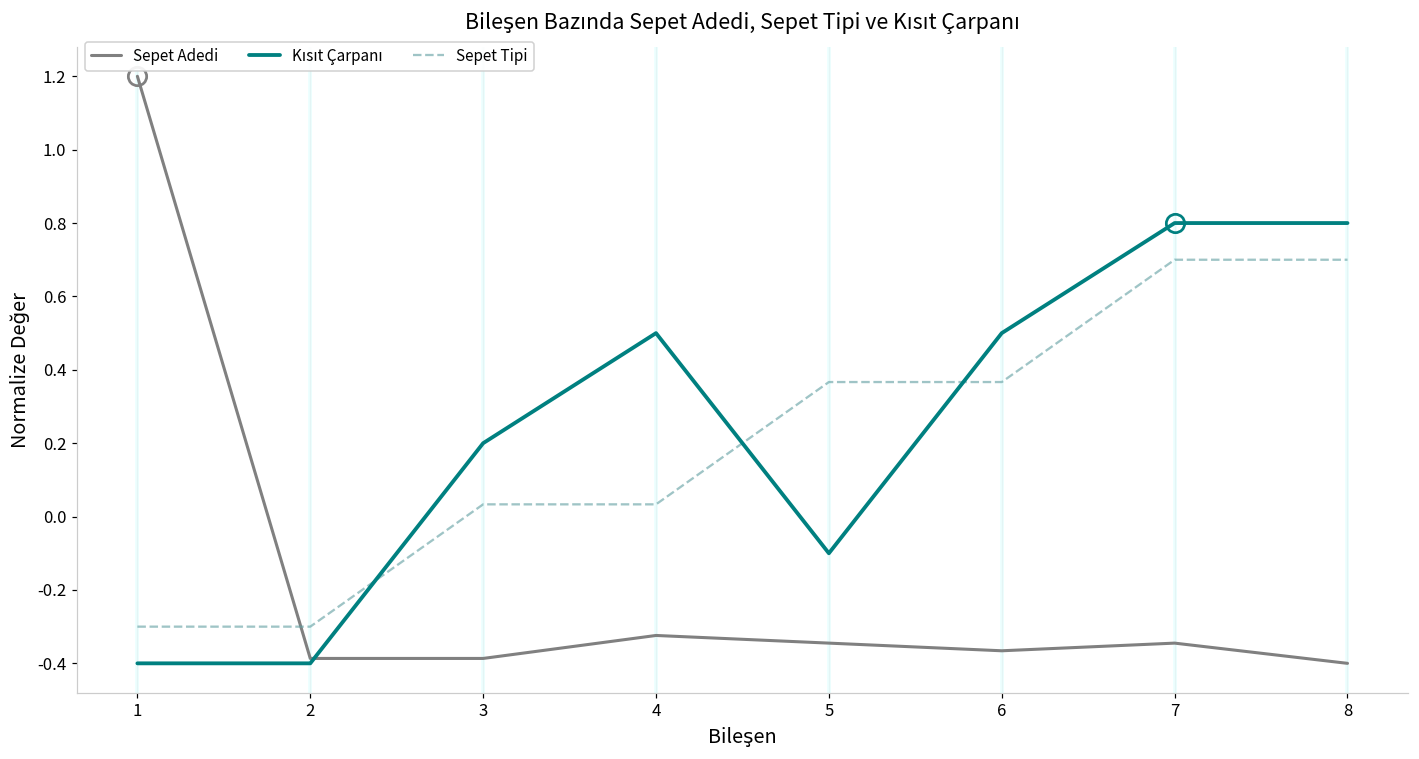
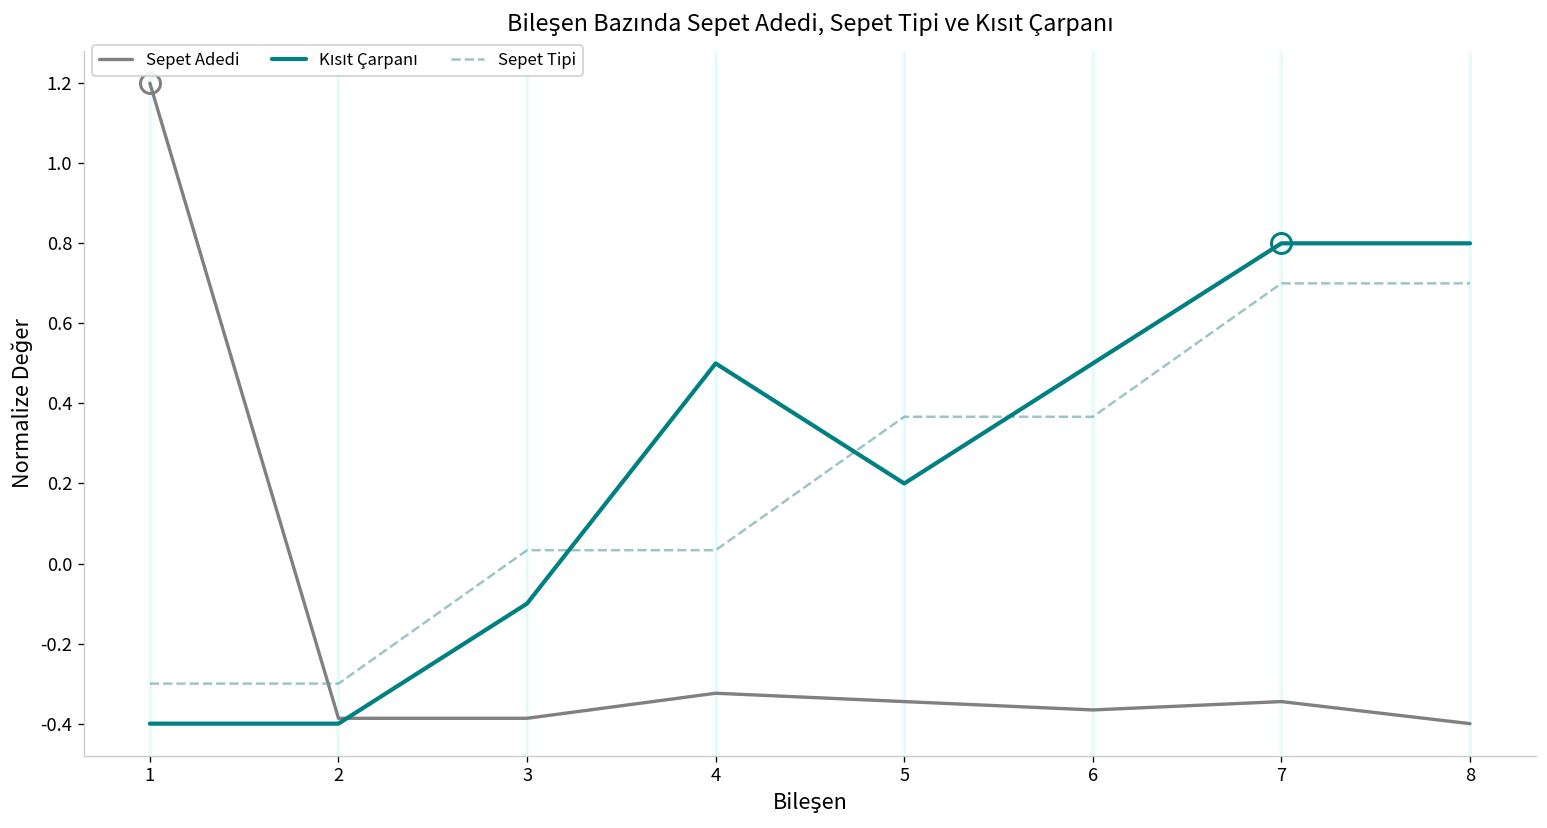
Kısıt Çarpanı, 3: 0.20 -> -0.10
Kısıt Çarpanı, 5: -0.10 -> 0.20
